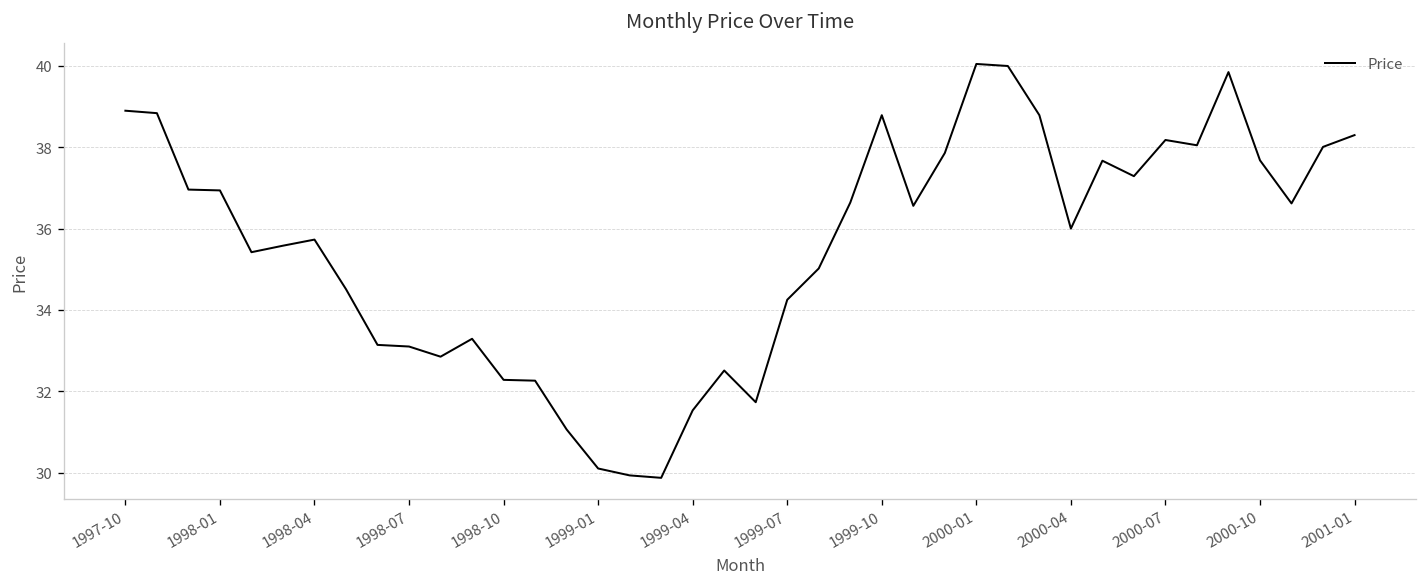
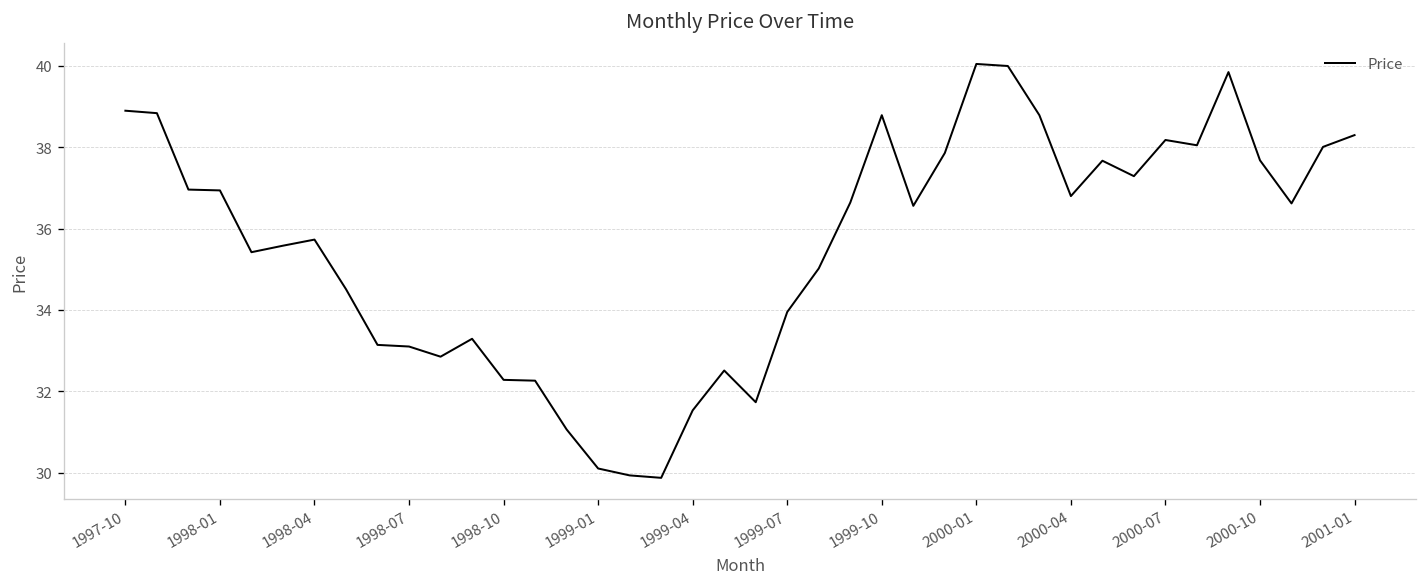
1999-07: 34.3 -> 34.0
2000-04: 36.0 -> 36.8
